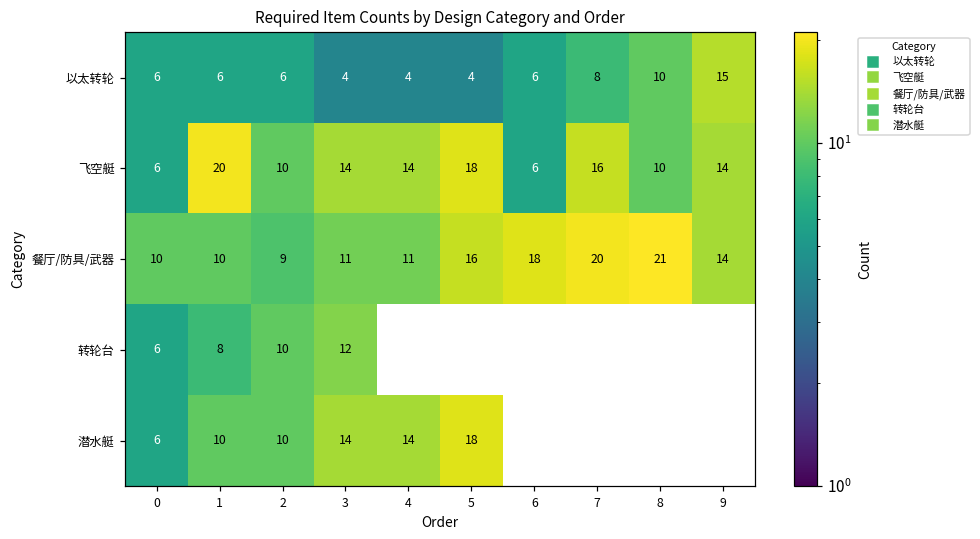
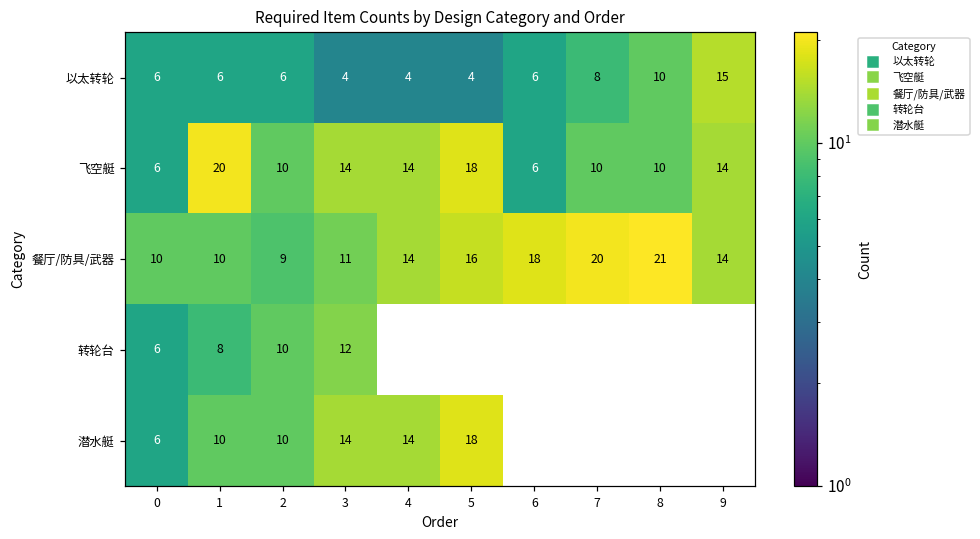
飞空艇, 7: 16 -> 10
餐厅/防具/武器, 4: 11 -> 14
